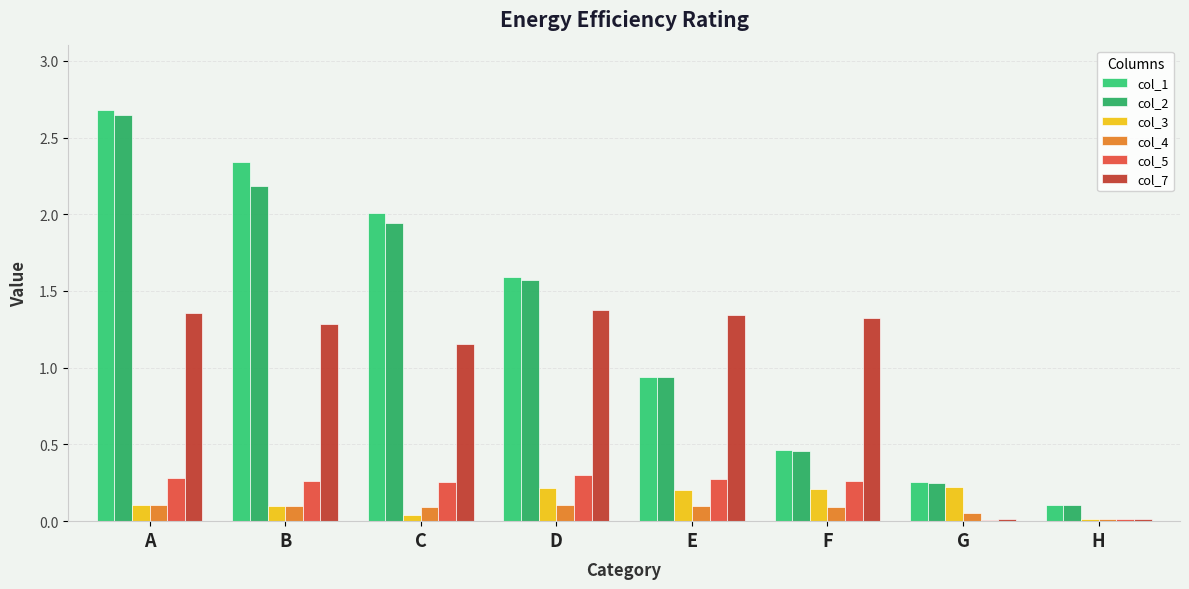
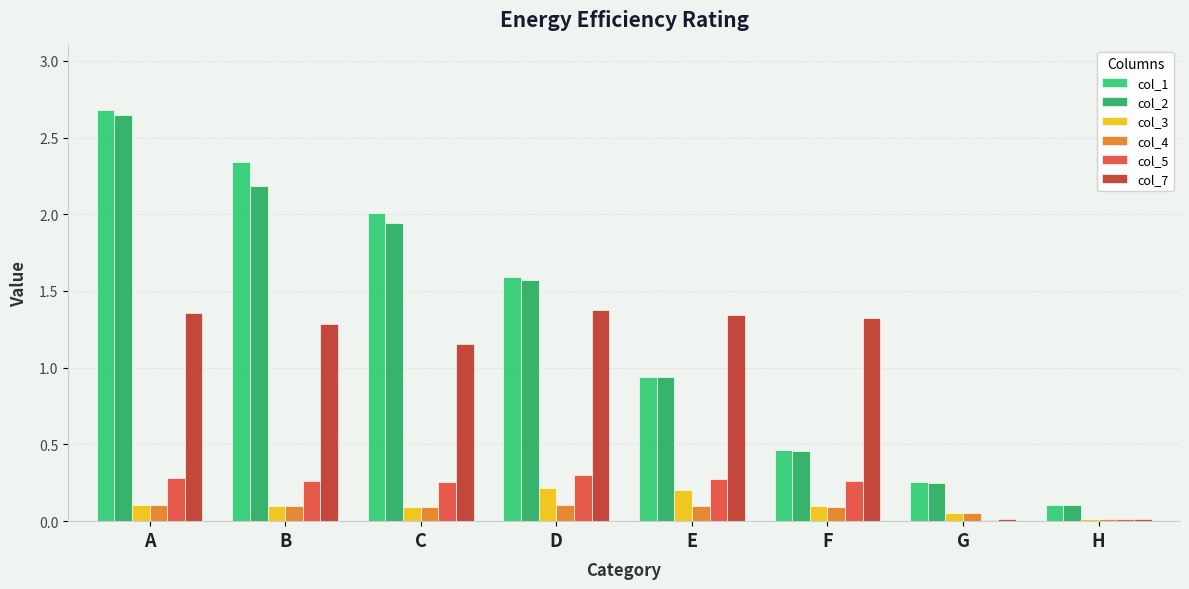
col_3, C: 0.04 -> 0.09
col_3, F: 0.21 -> 0.10
col_3, G: 0.22 -> 0.05
